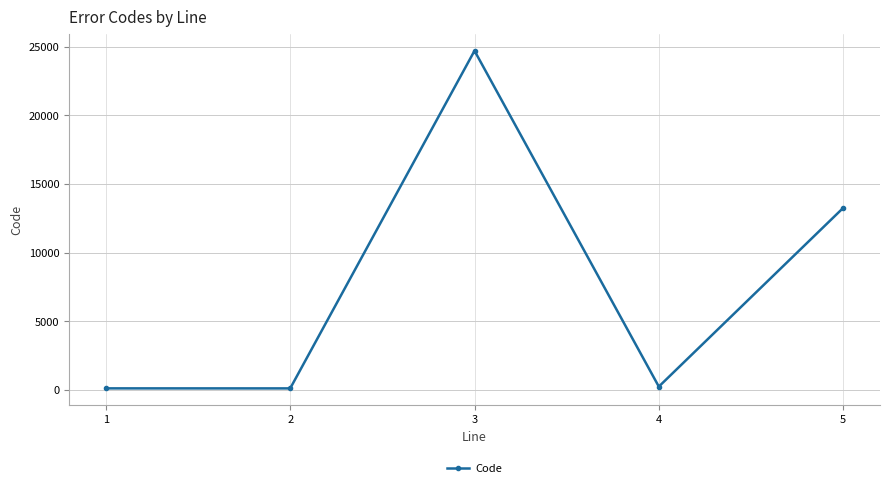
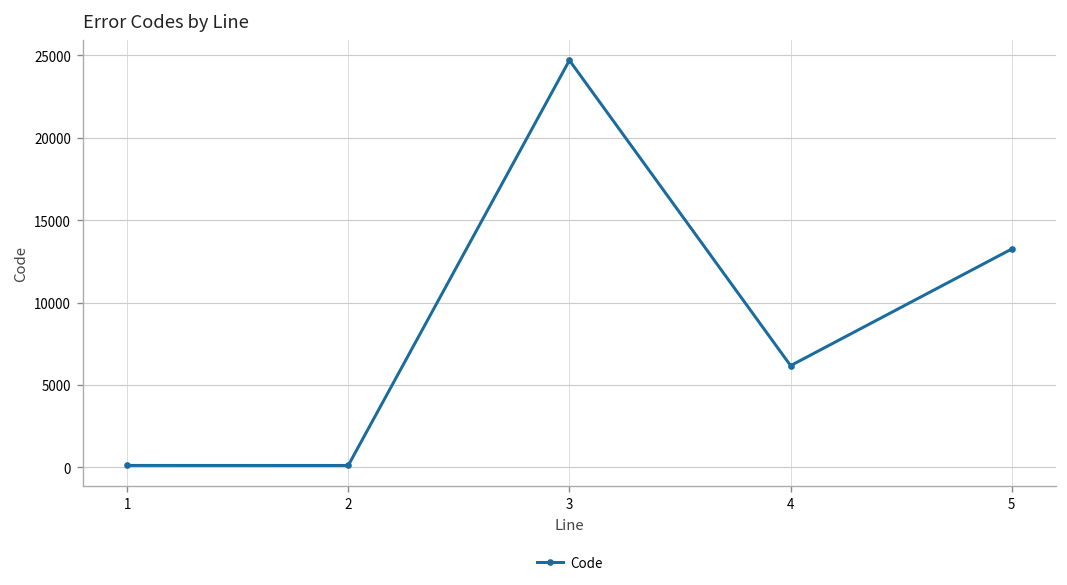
4: 300 -> 6200
